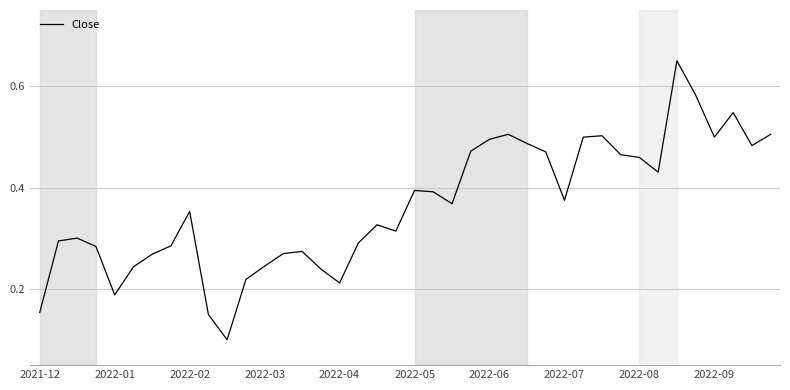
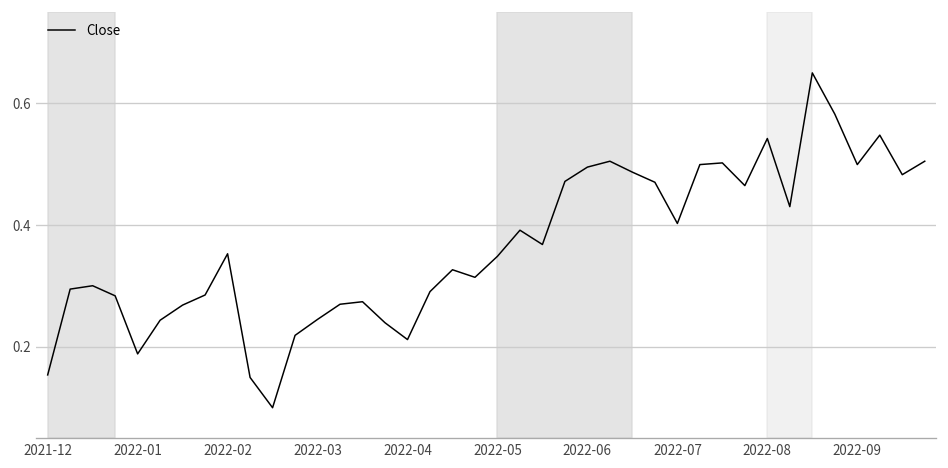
2022-05: 0.39 -> 0.35
2022-07: 0.38 -> 0.40
2022-08: 0.46 -> 0.54
